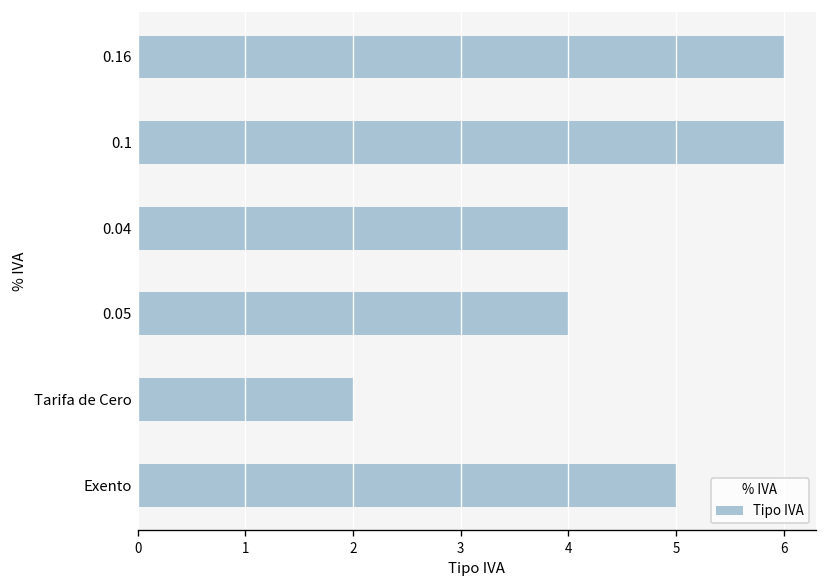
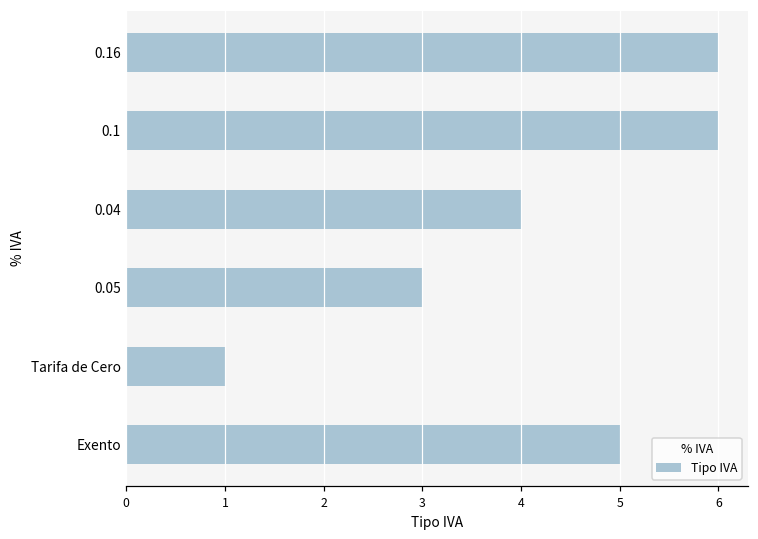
0.05: 4 -> 3
Tarifa de Cero: 2 -> 1
